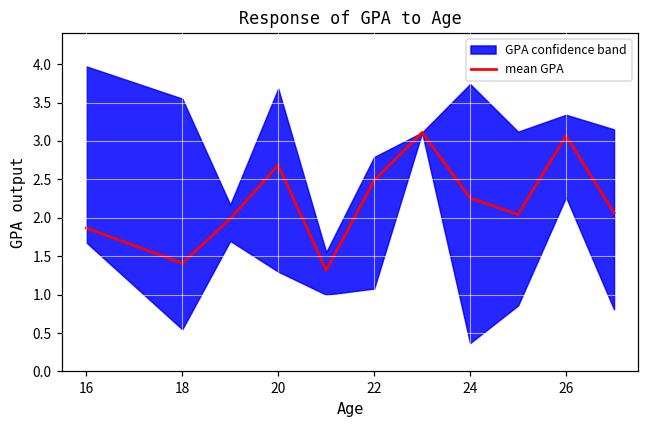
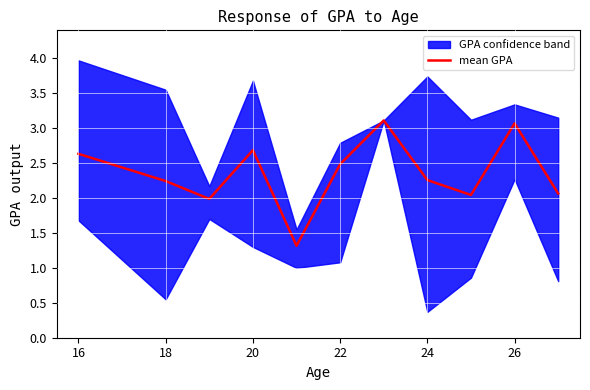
mean GPA, 16: 1.9 -> 2.6
mean GPA, 18: 1.4 -> 2.2
